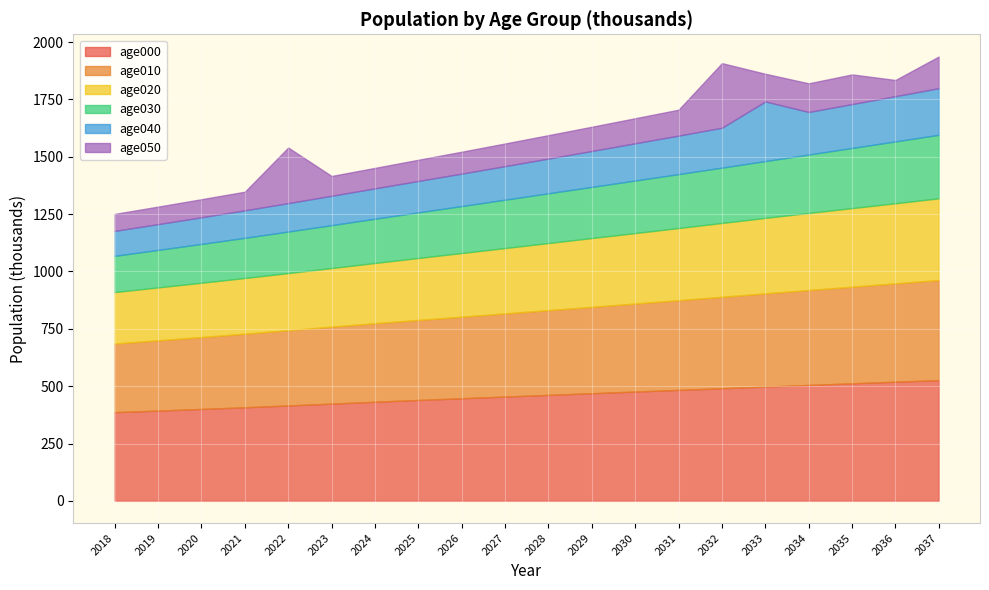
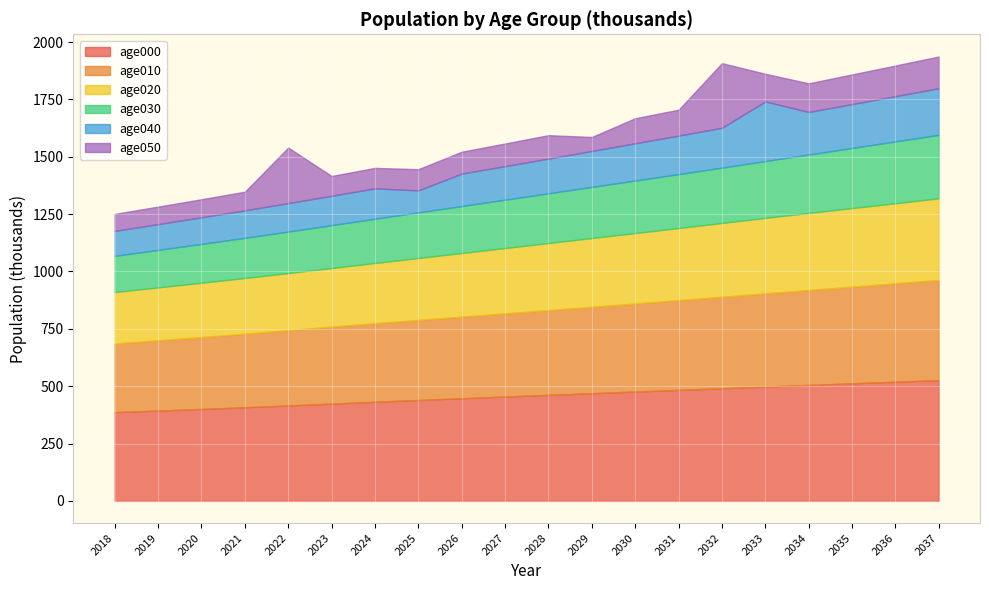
age040, 2025: 140 -> 100
age050, 2029: 110 -> 60
age050, 2036: 70 -> 130
